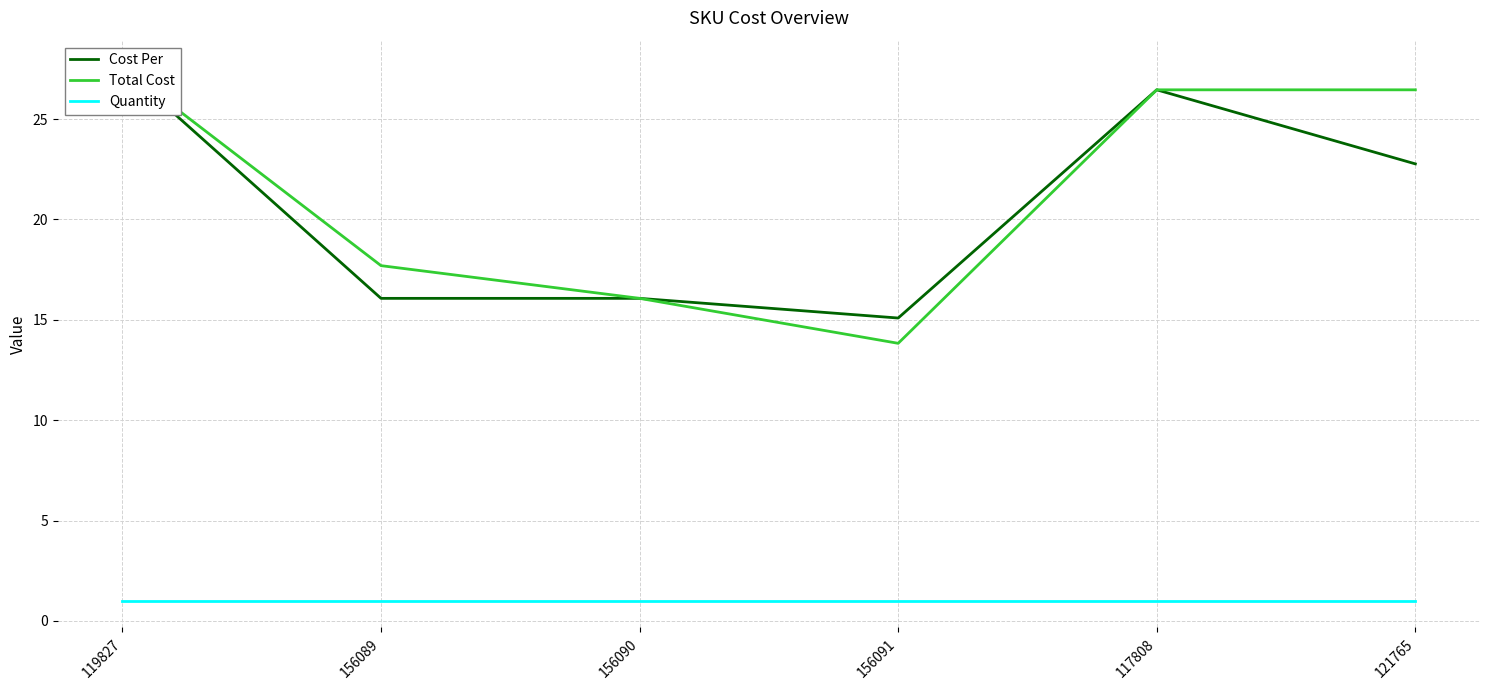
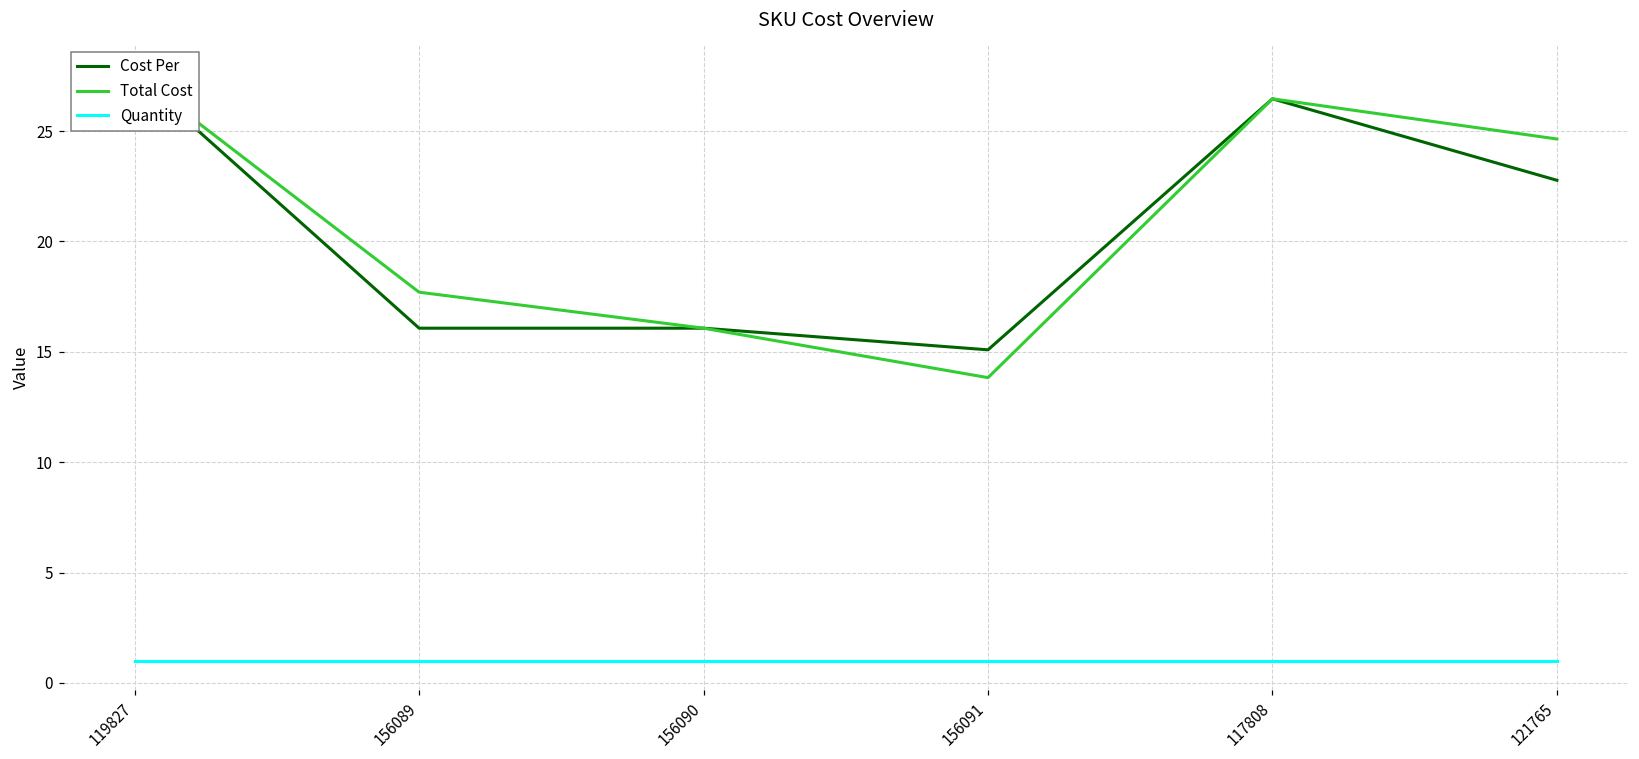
Total Cost, 121765: 26.5 -> 24.6
